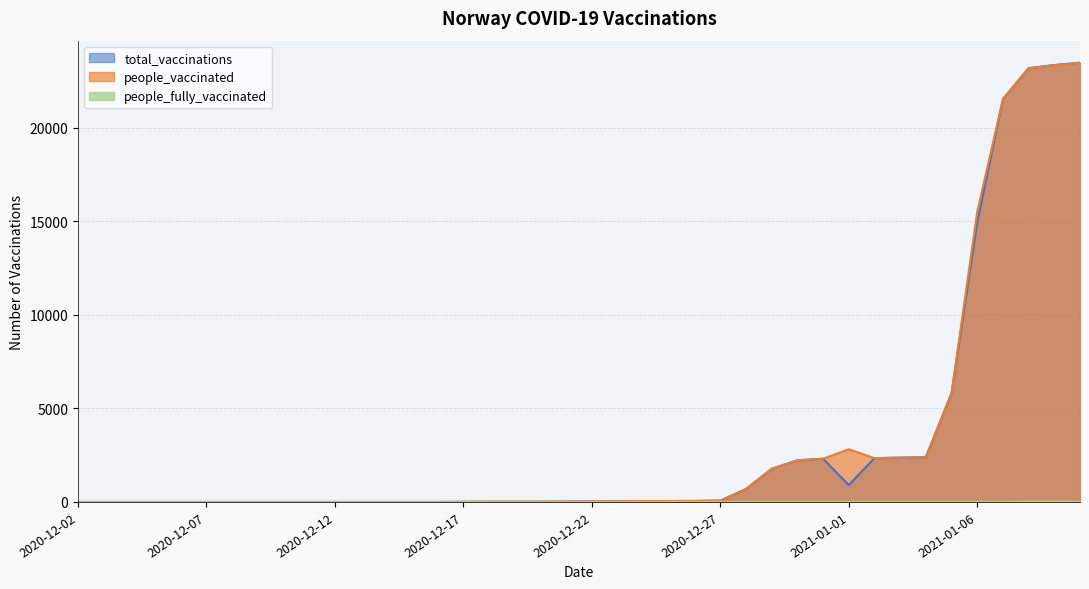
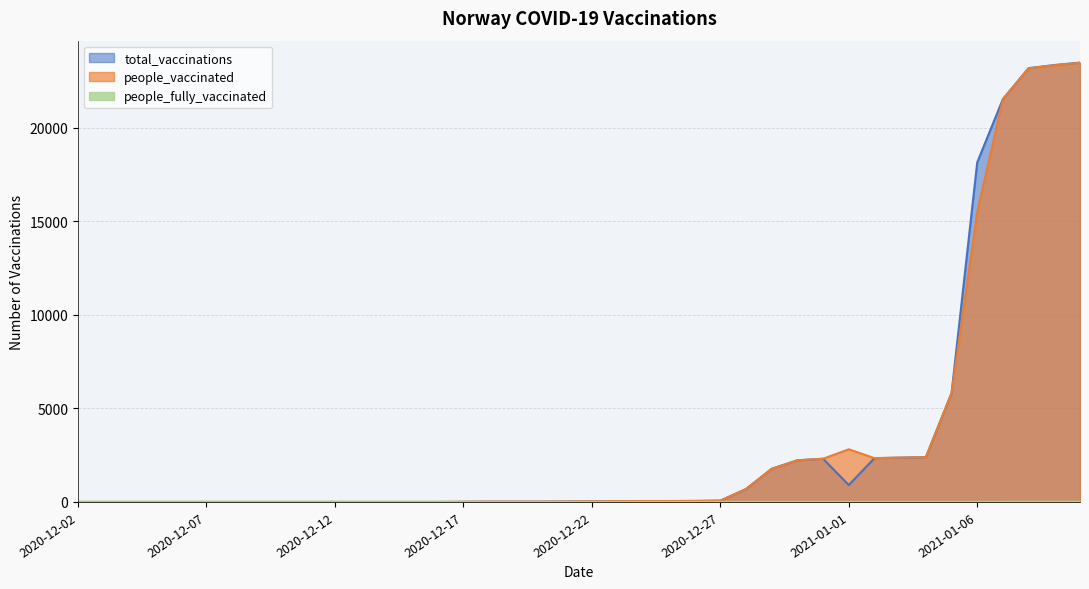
total_vaccinations, 2021-01-06: 14900 -> 18200
